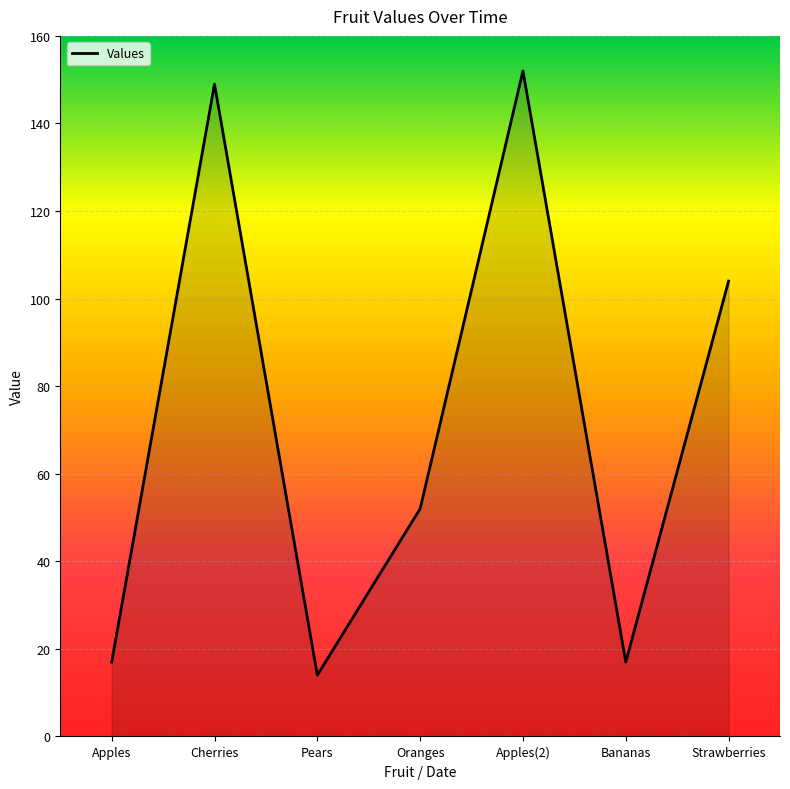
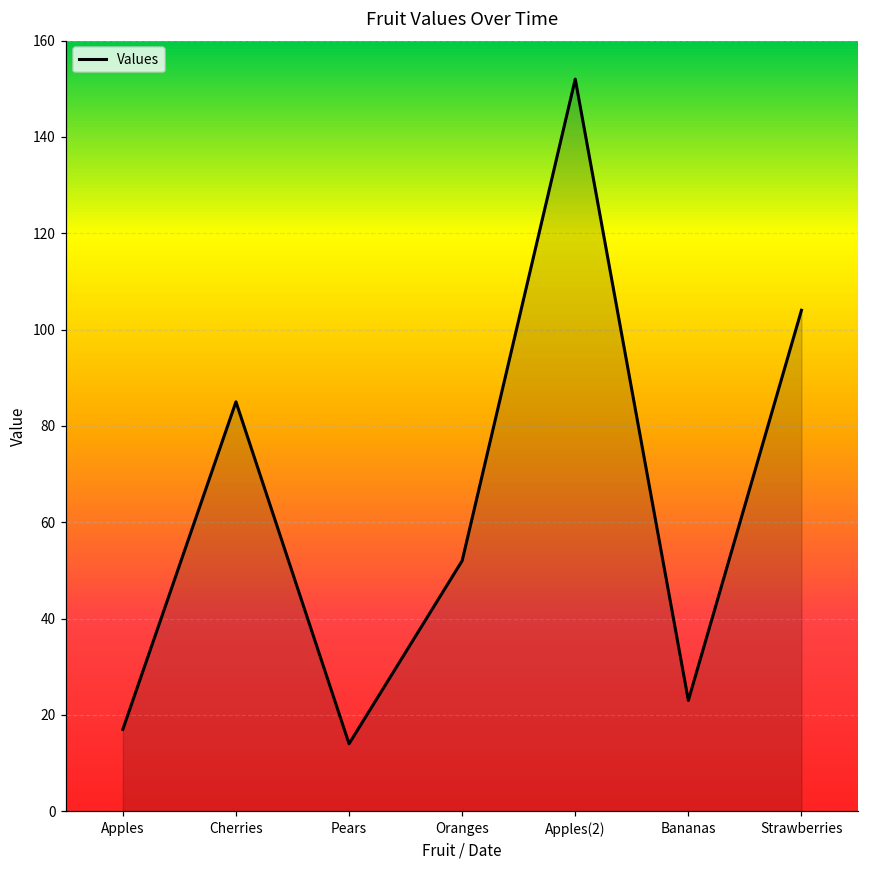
Cherries: 149 -> 85
Bananas: 17 -> 23
